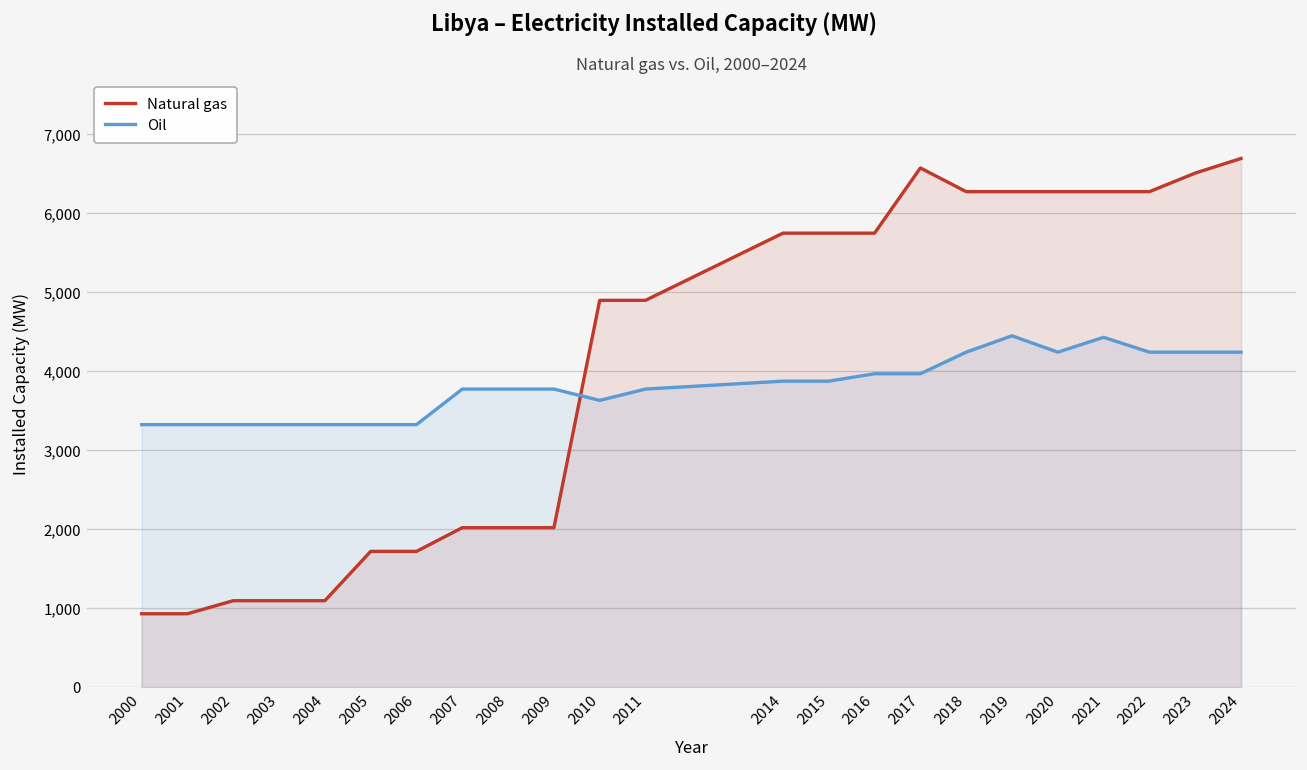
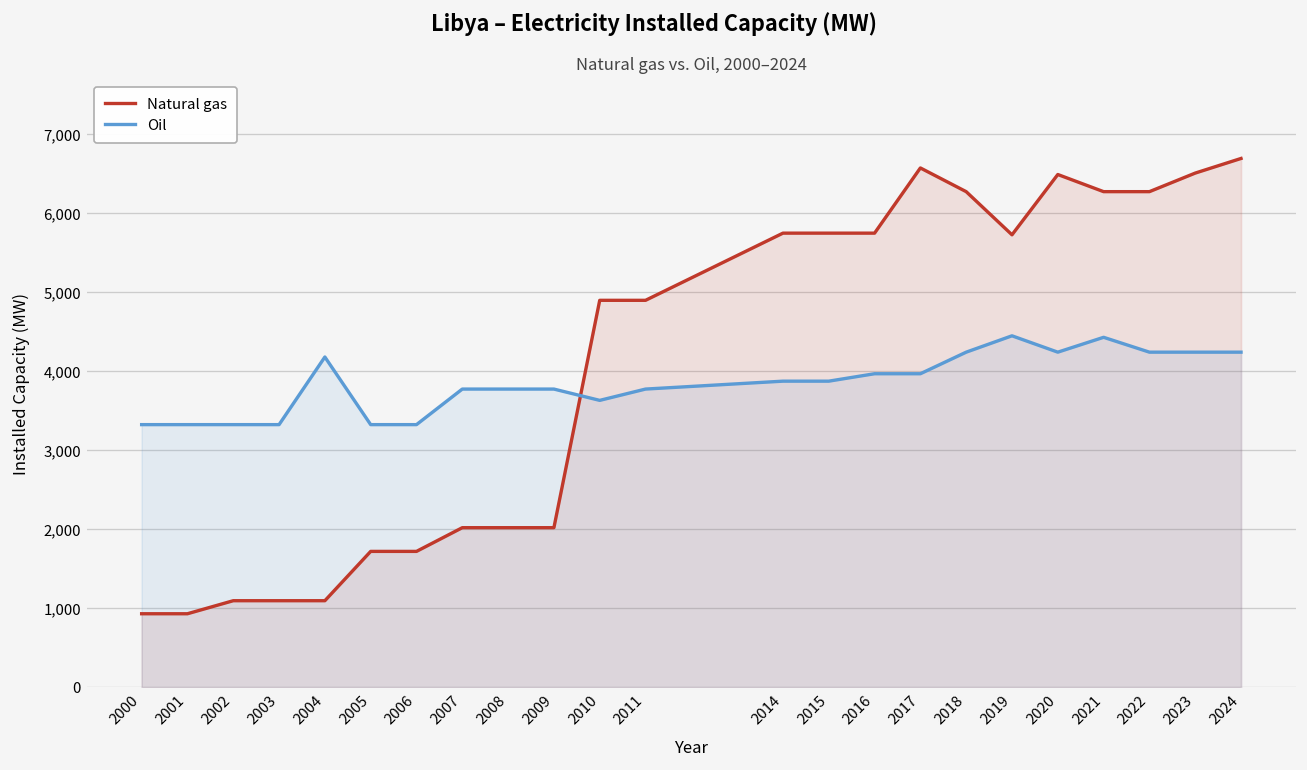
Oil, 2004: 3,300 -> 4,200
Natural gas, 2019: 6,300 -> 5,700
Natural gas, 2020: 6,300 -> 6,500
